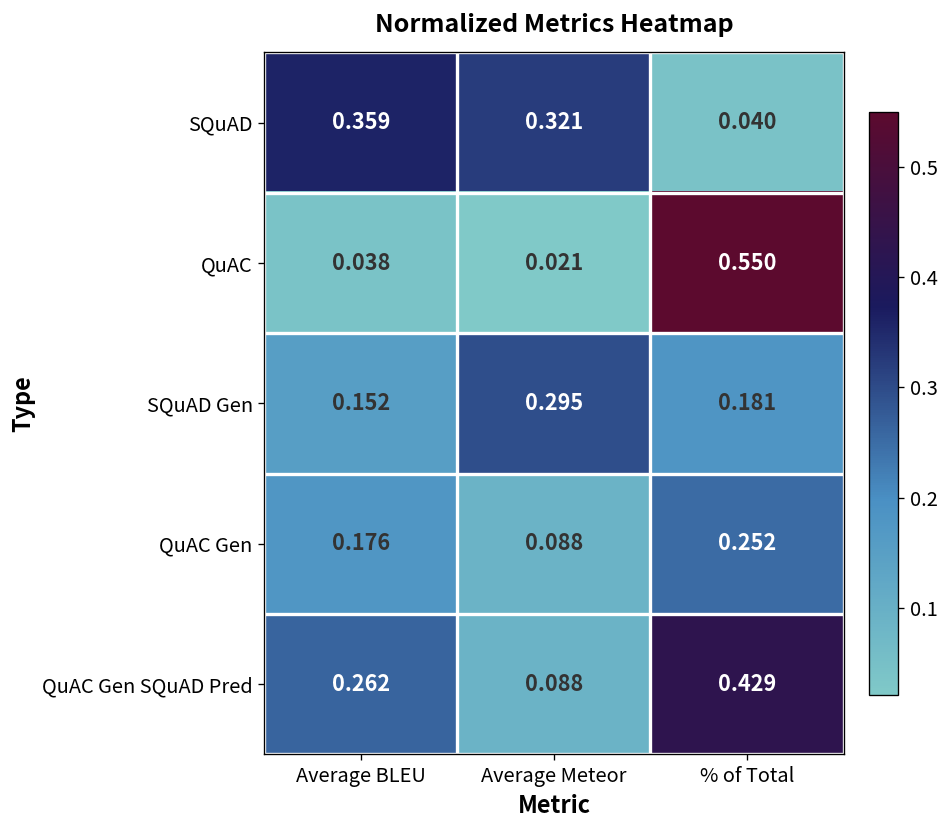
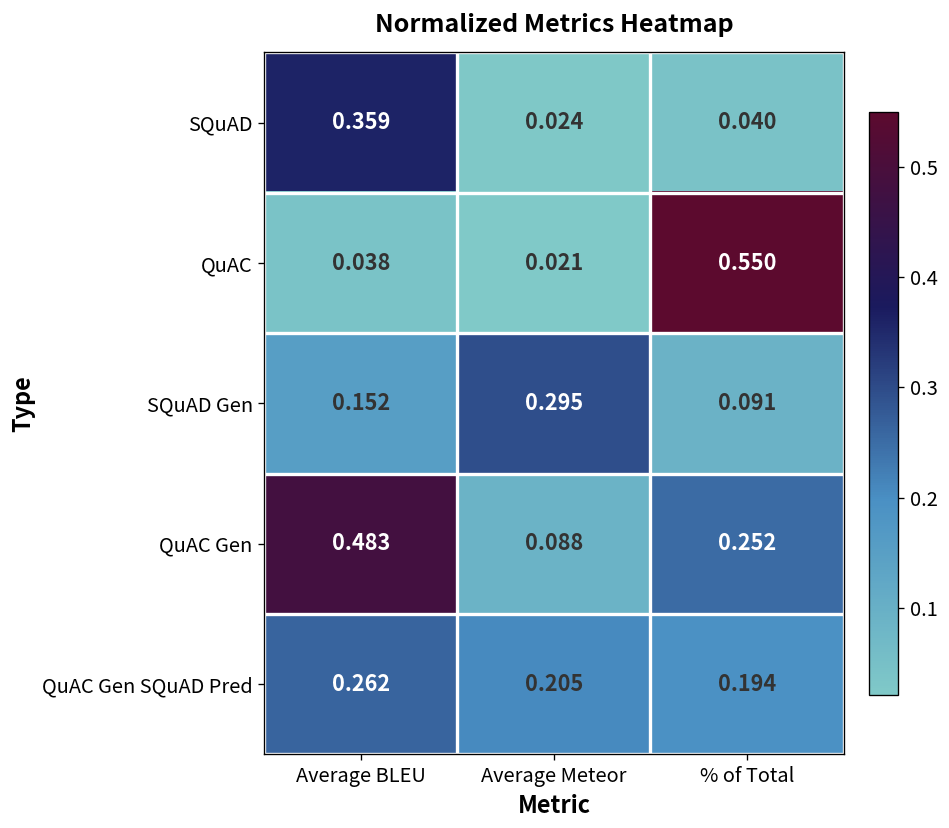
SQuAD, Average Meteor: 0.321 -> 0.024
SQuAD Gen, % of Total: 0.181 -> 0.091
QuAC Gen, Average BLEU: 0.176 -> 0.483
QuAC Gen SQuAD Pred, Average Meteor: 0.088 -> 0.205
QuAC Gen SQuAD Pred, % of Total: 0.429 -> 0.194
